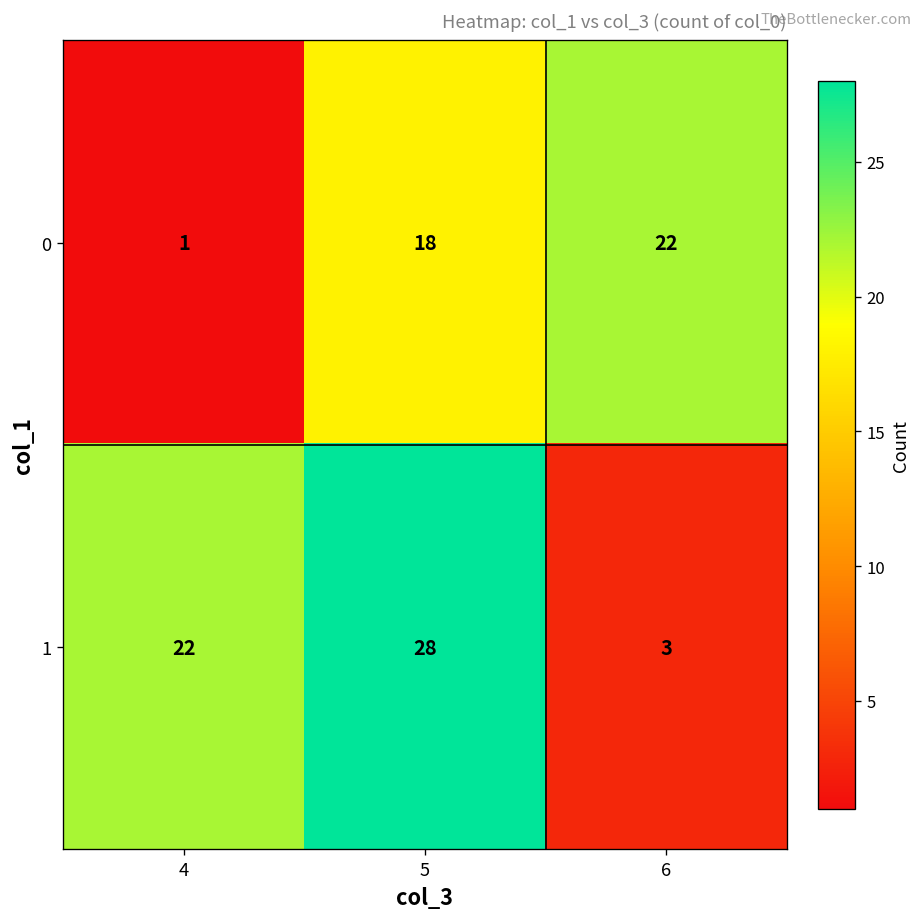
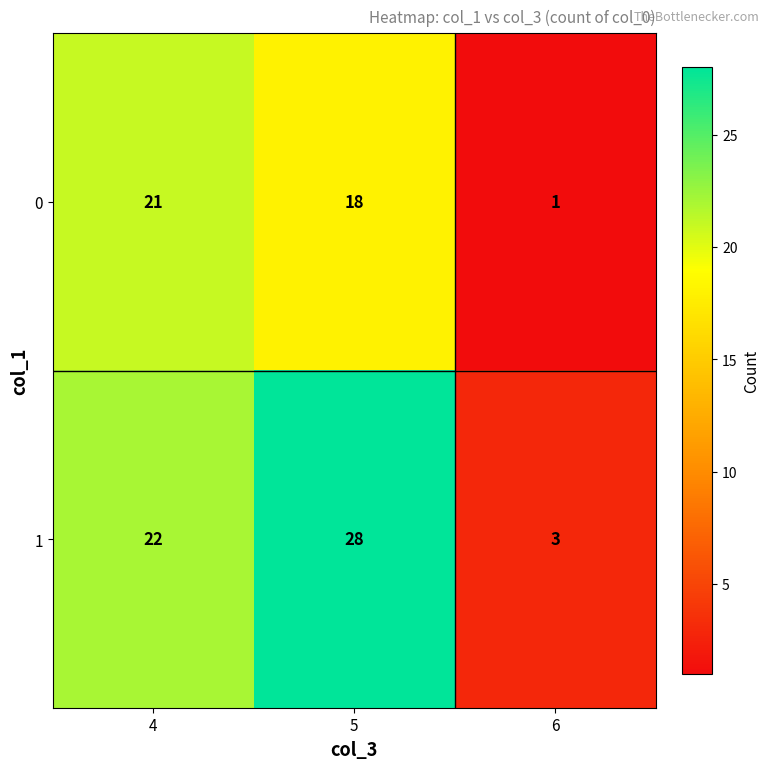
0, 4: 1 -> 21
0, 6: 22 -> 1
